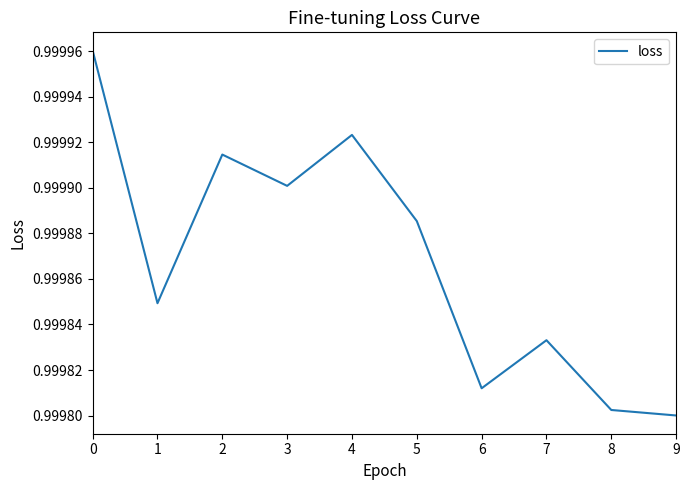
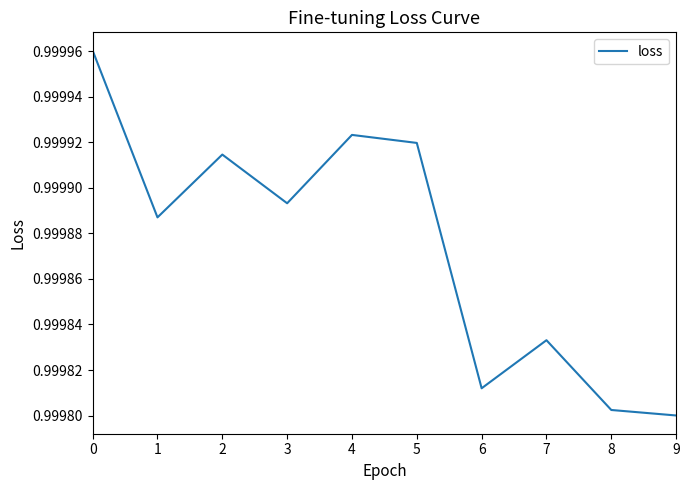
1: 0.999849 -> 0.999887
3: 0.999901 -> 0.999893
5: 0.999885 -> 0.999920
